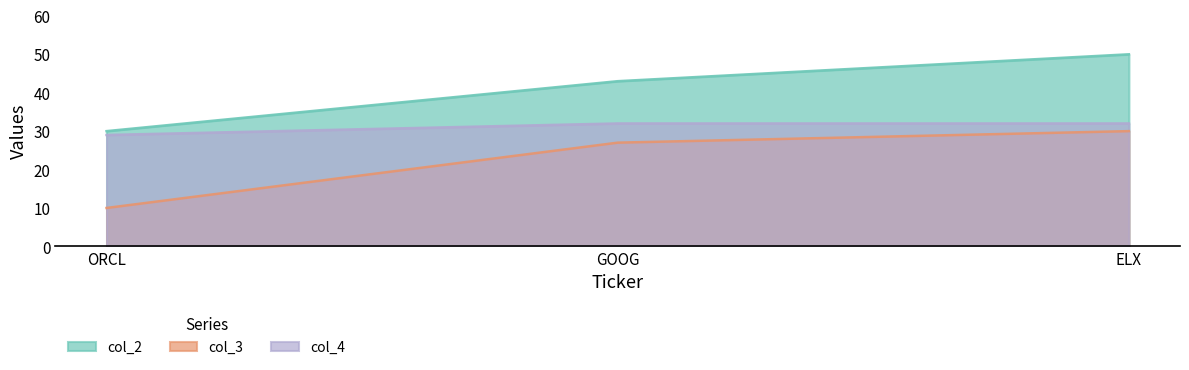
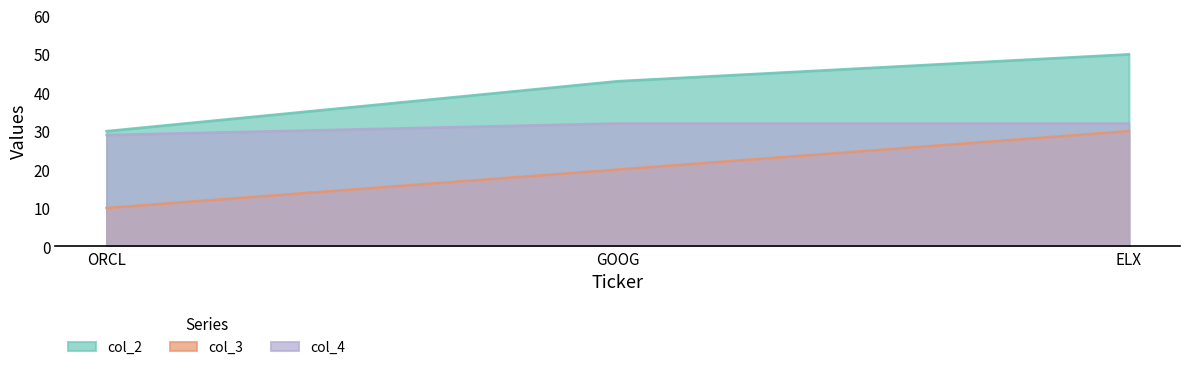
col_3, GOOG: 27 -> 20
